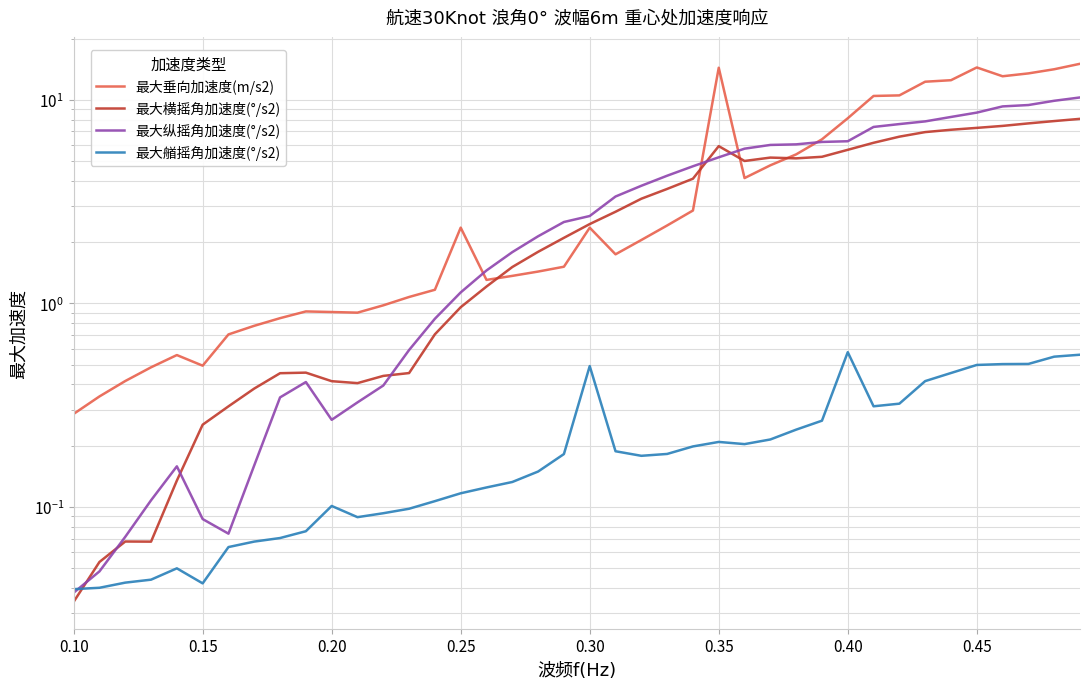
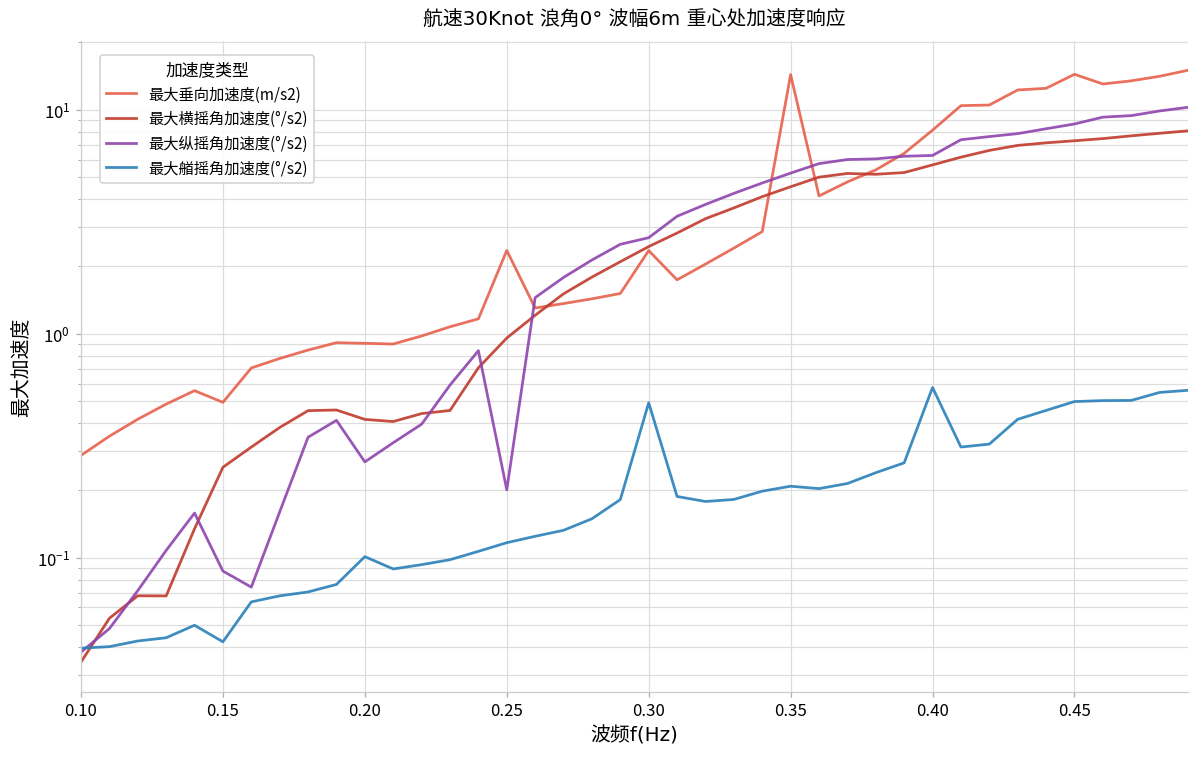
最大纵摇角加速度(°/s2), 0.25: 1.1 -> 0.20
最大横摇角加速度(°/s2), 0.35: 5.9 -> 4.5
